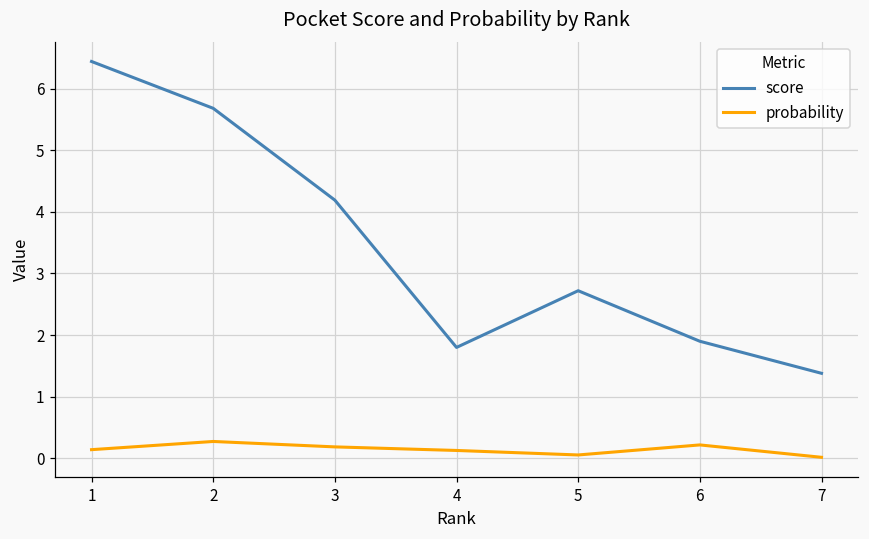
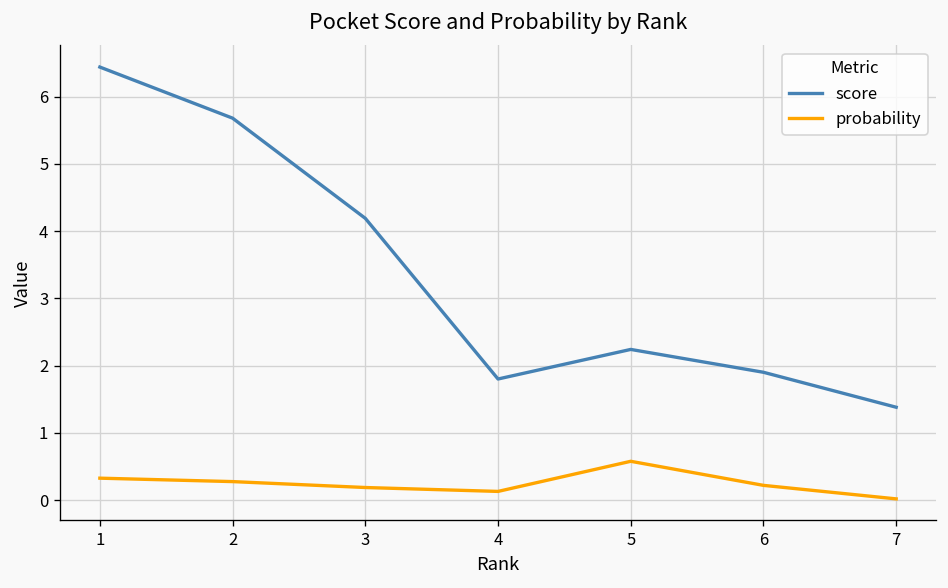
probability, 1: 0.1 -> 0.3
score, 5: 2.7 -> 2.2
probability, 5: 0.1 -> 0.6
